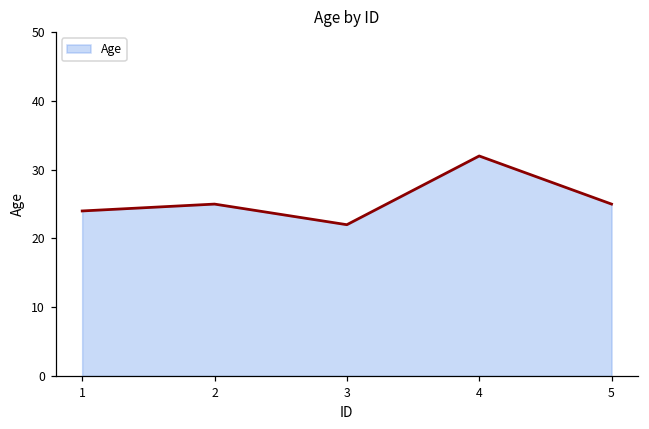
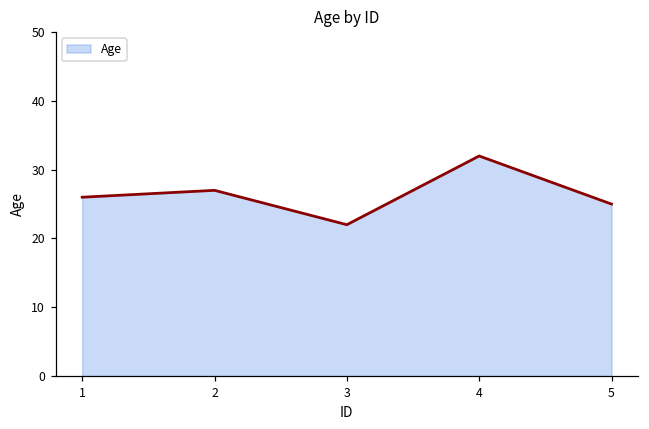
1: 24 -> 26
2: 25 -> 27
